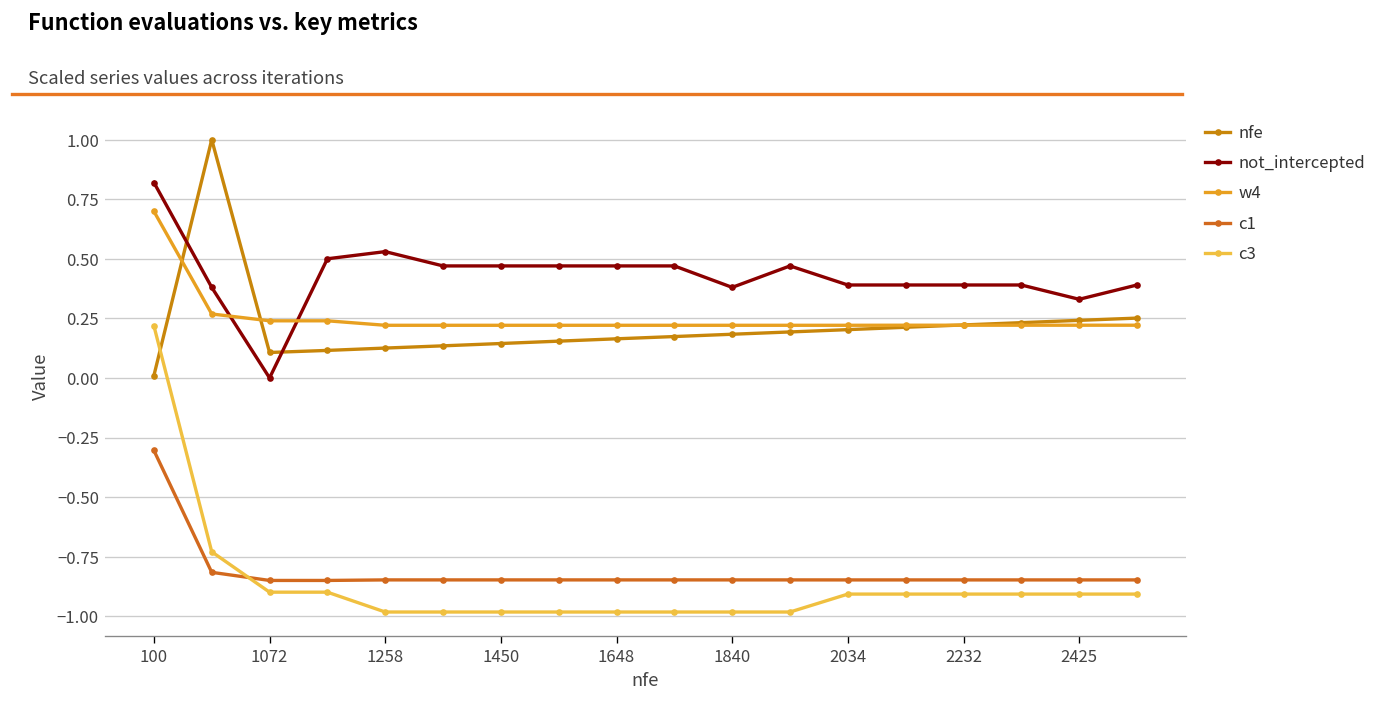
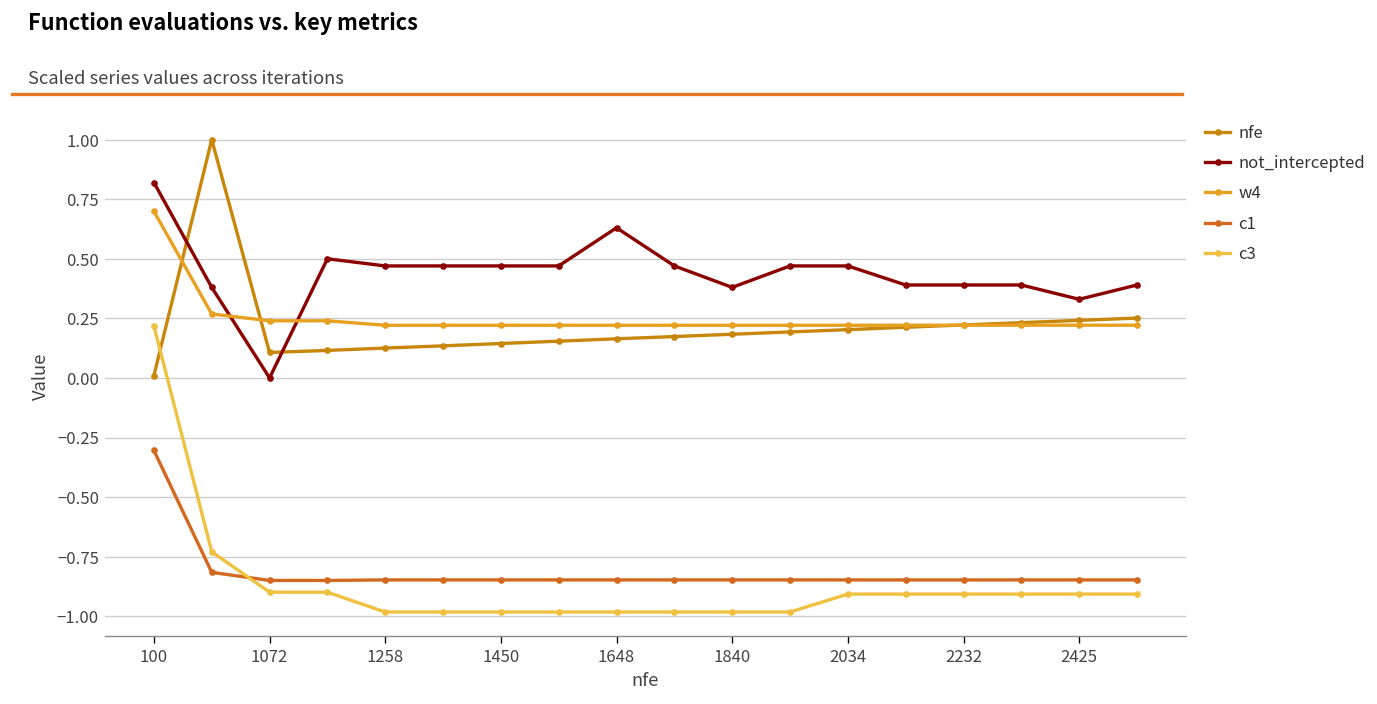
not_intercepted, 1258: 0.53 -> 0.47
not_intercepted, 1648: 0.47 -> 0.63
not_intercepted, 2034: 0.39 -> 0.47
